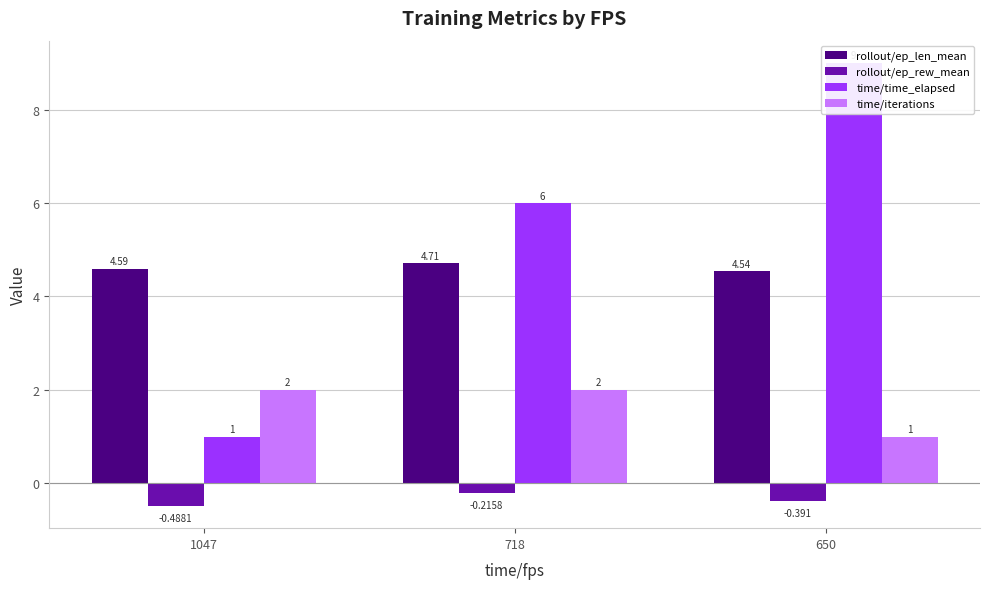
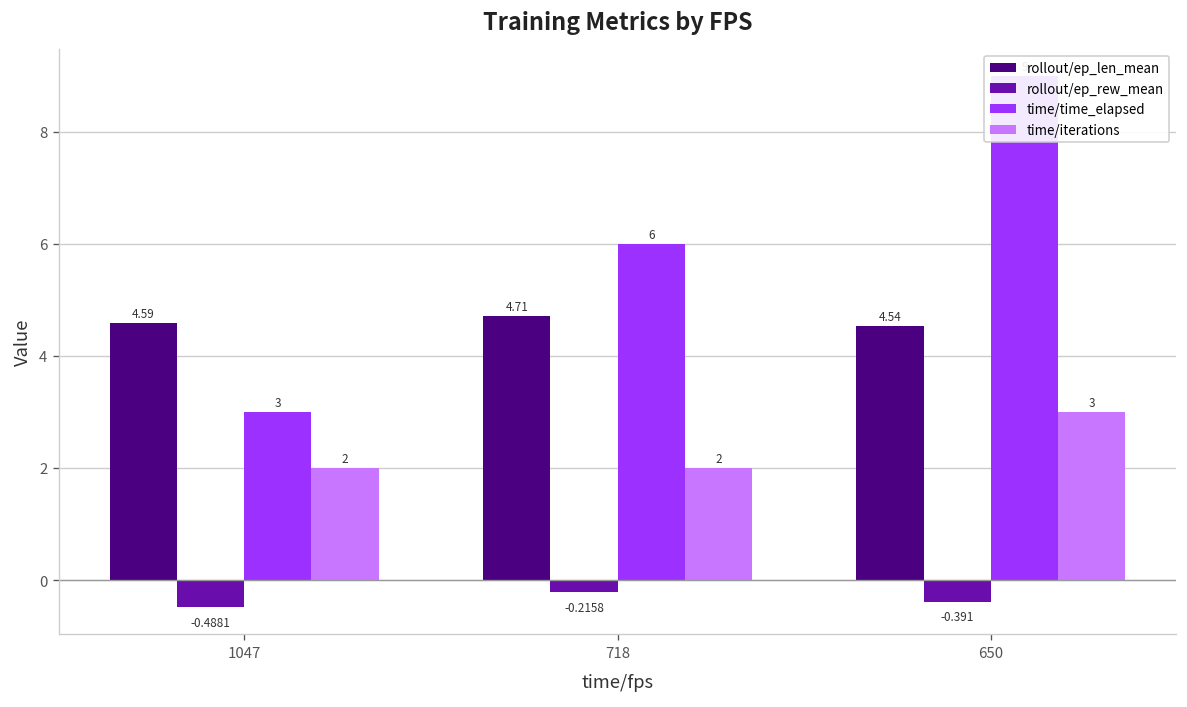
time/time_elapsed, 1047: 1 -> 3
time/iterations, 650: 1 -> 3
